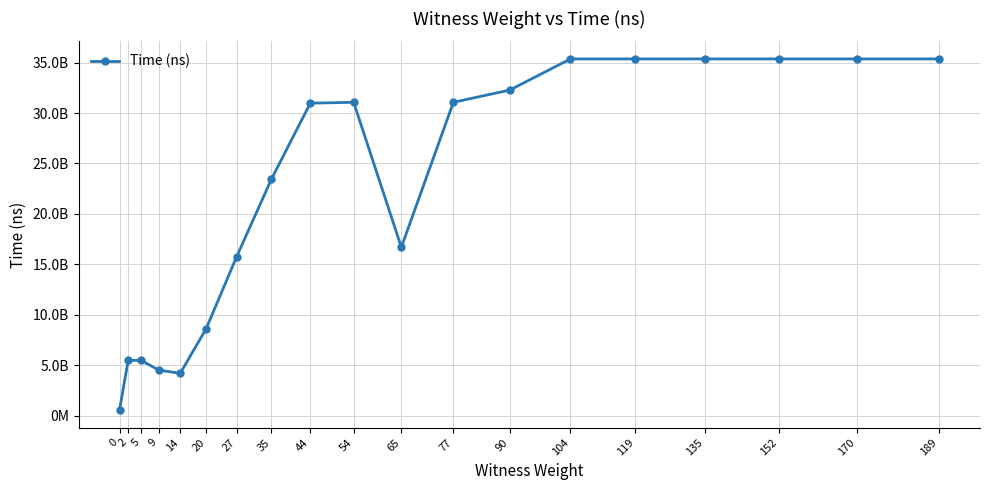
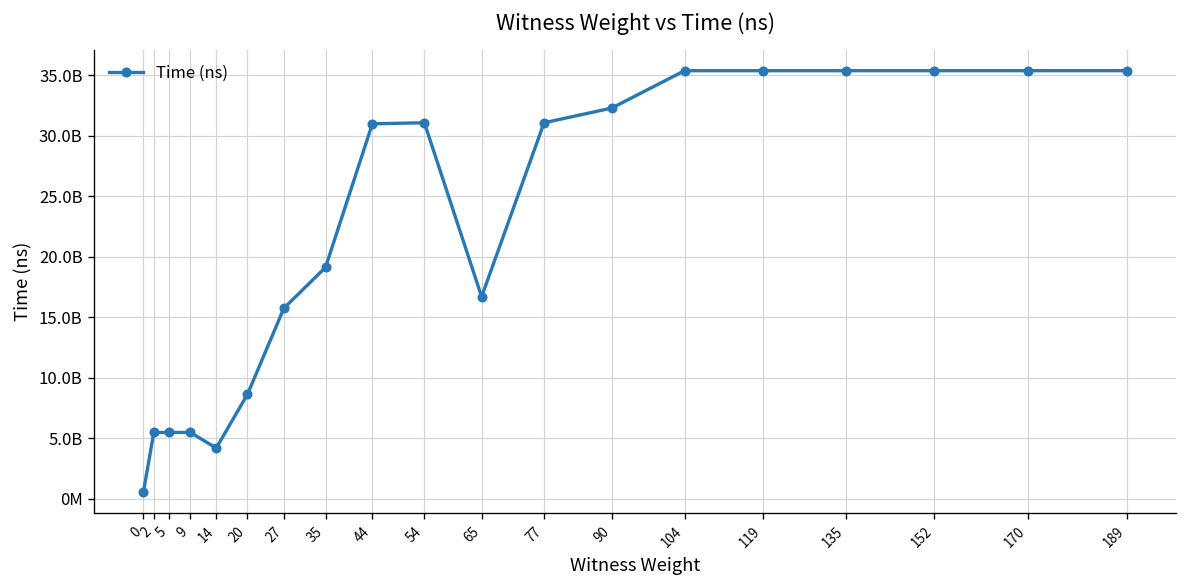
9: 4500000000 -> 5500000000
35: 23400000000 -> 19100000000
